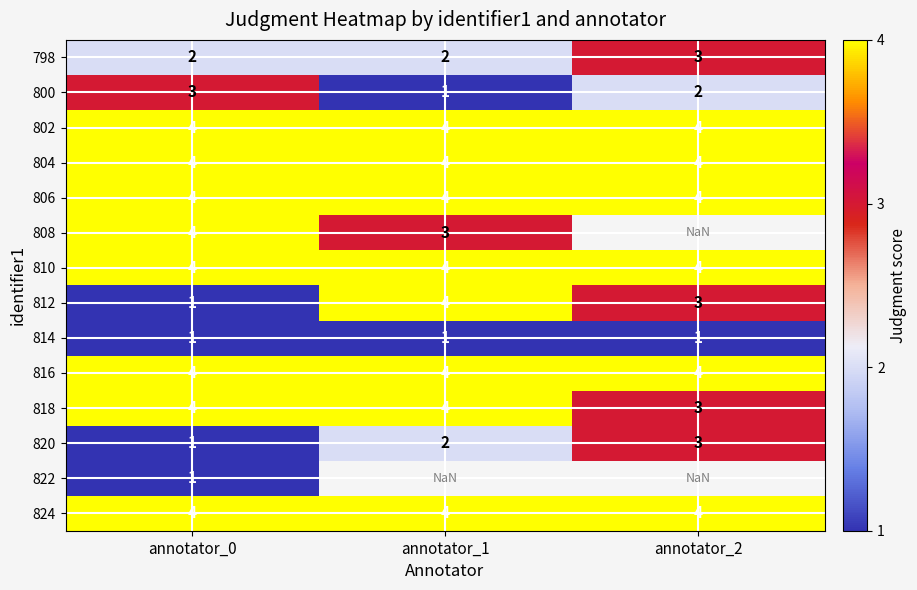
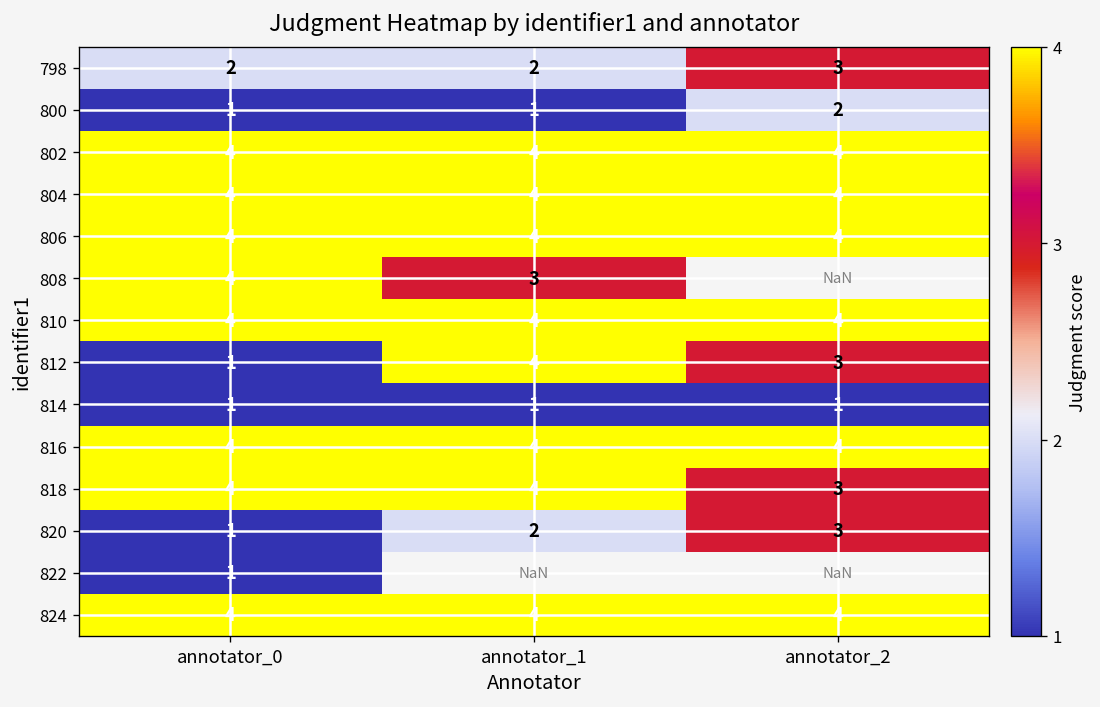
800, annotator_0: 3 -> 1
